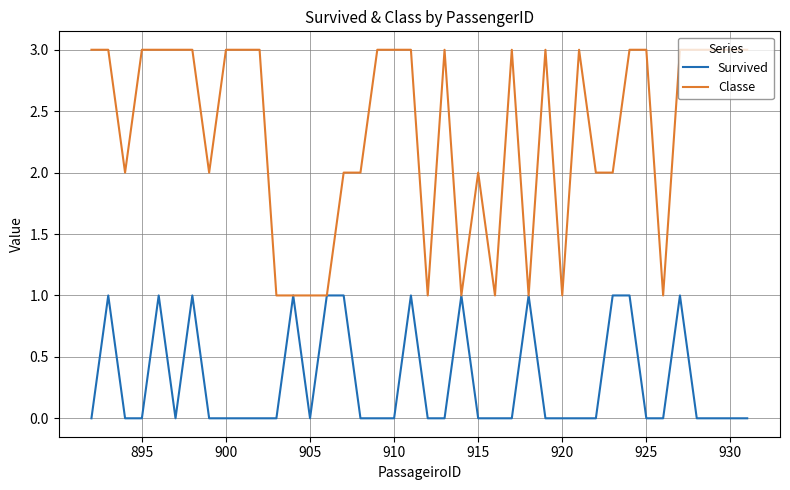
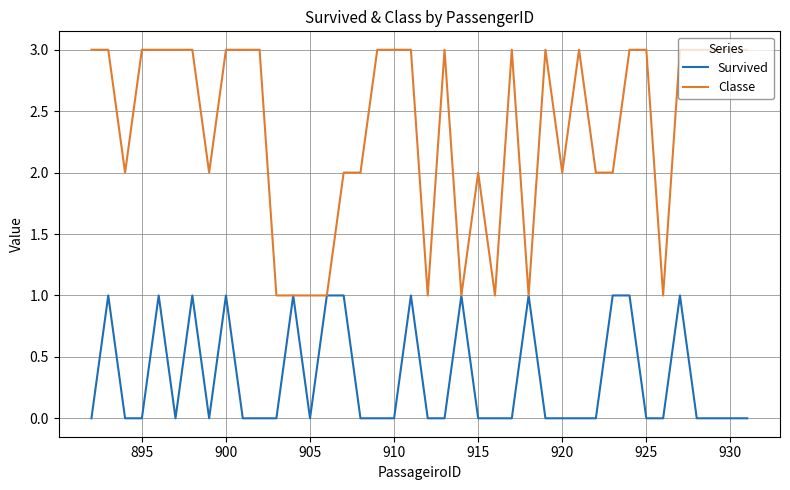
Survived, 900: 0 -> 1
Classe, 920: 1 -> 2
